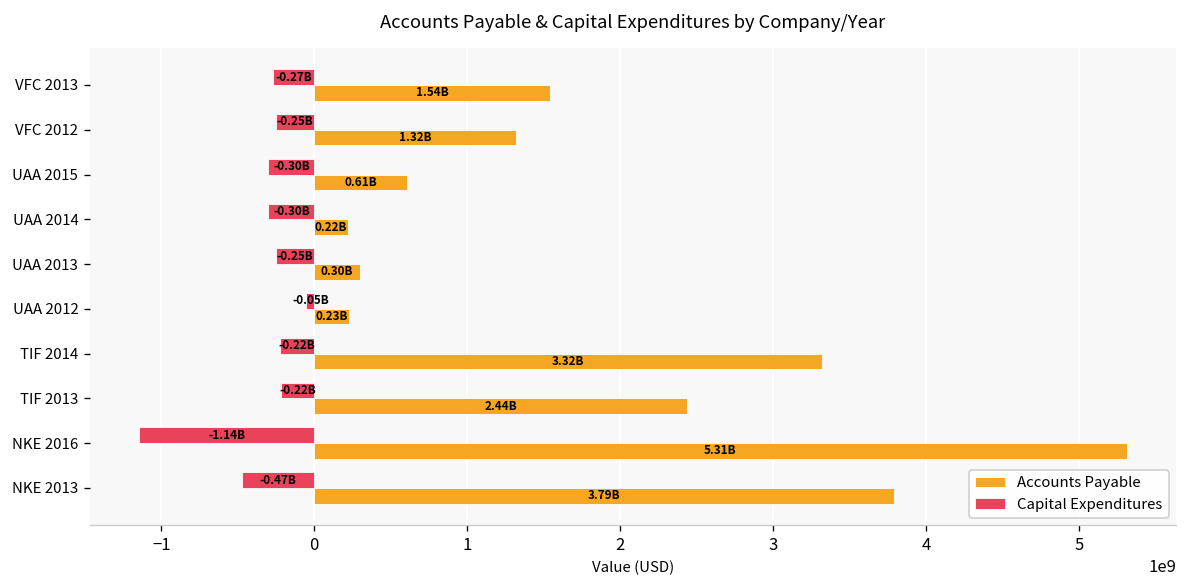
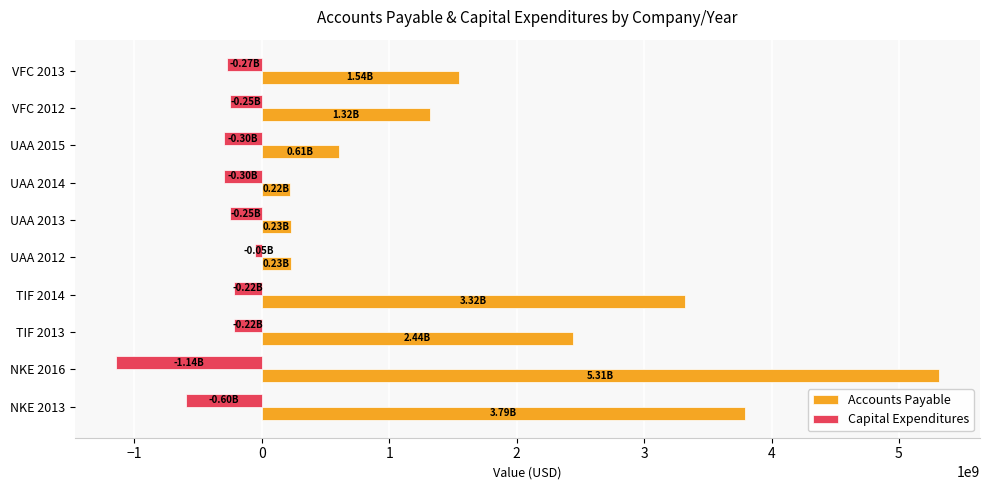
Accounts Payable, UAA 2013: 0.30B -> 0.23B
Capital Expenditures, NKE 2013: -0.47B -> -0.60B
